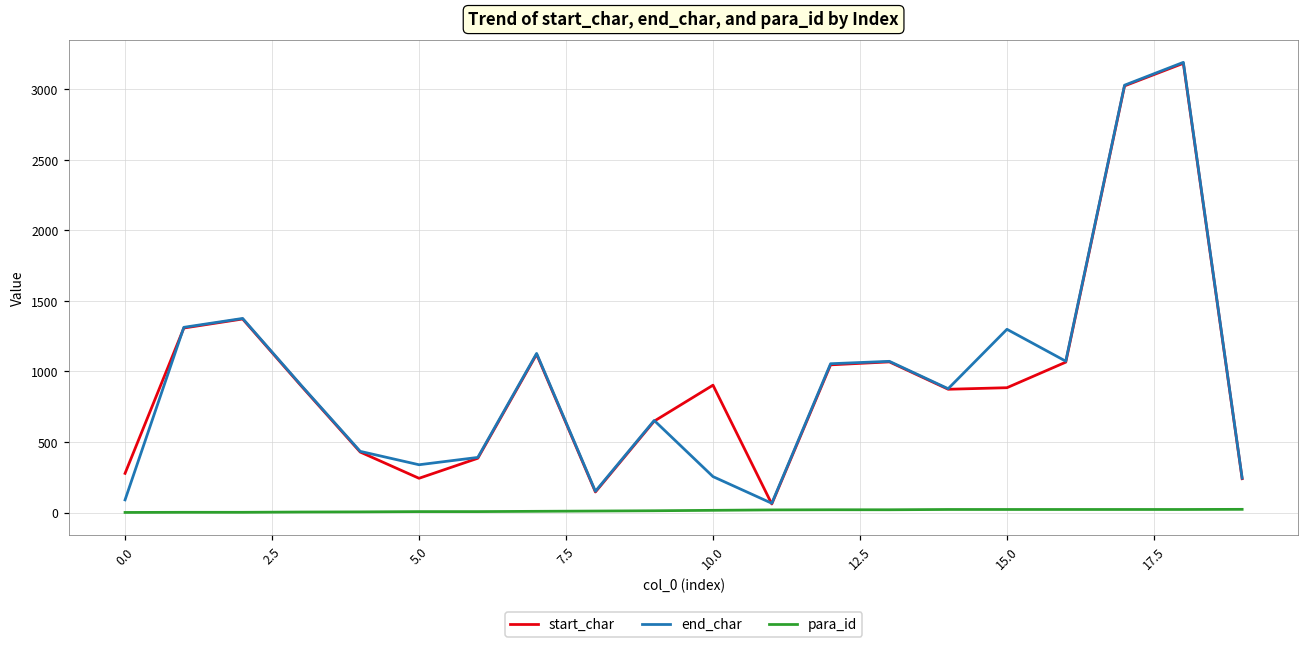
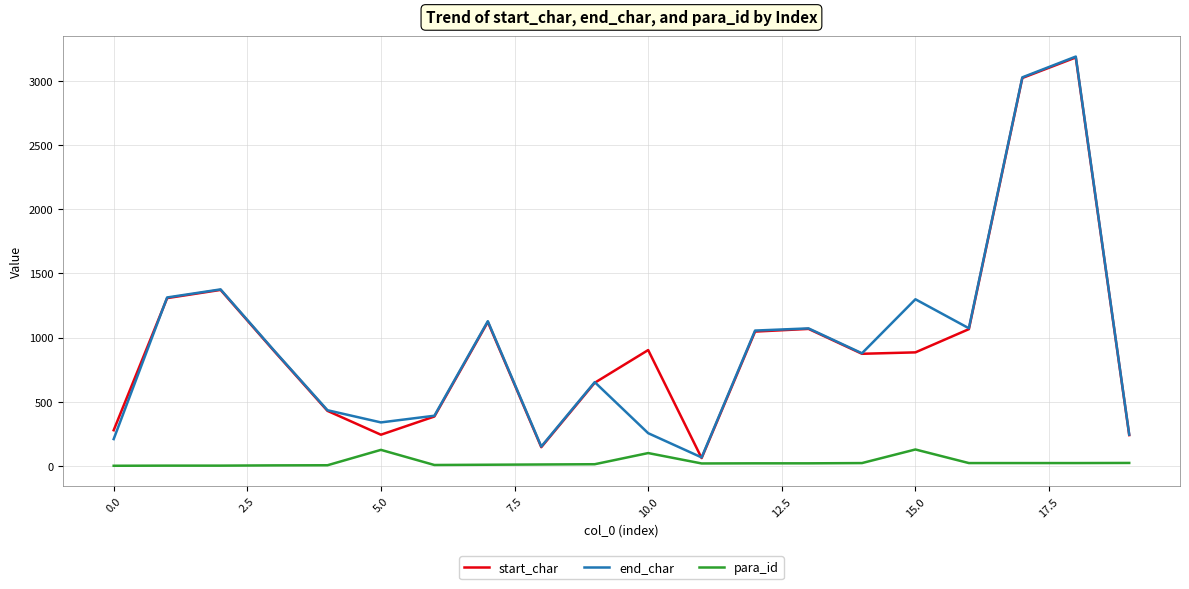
end_char, 0.0: 90 -> 210
para_id, 5.0: 10 -> 130
para_id, 10.0: 20 -> 100
para_id, 15.0: 20 -> 130
